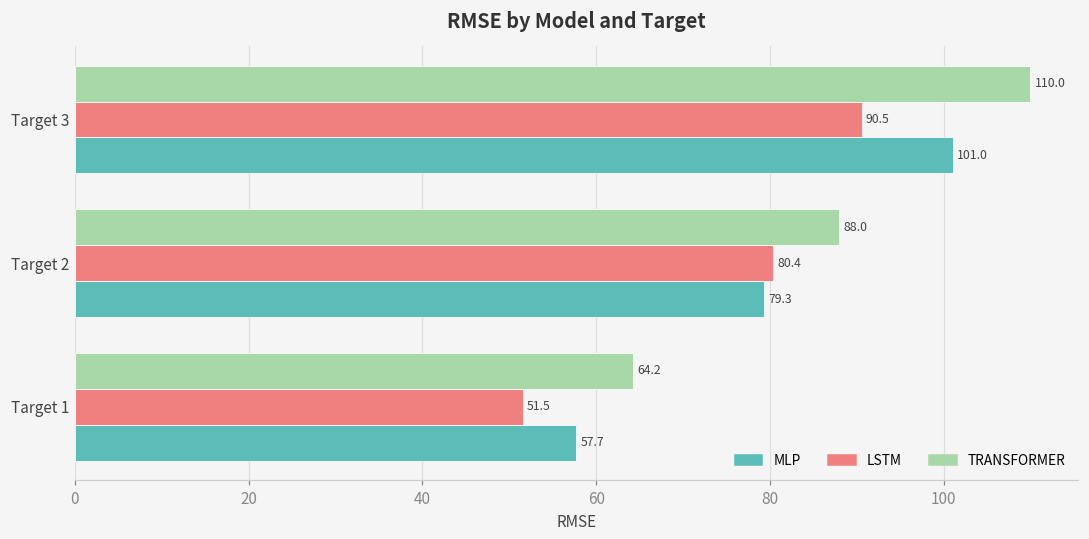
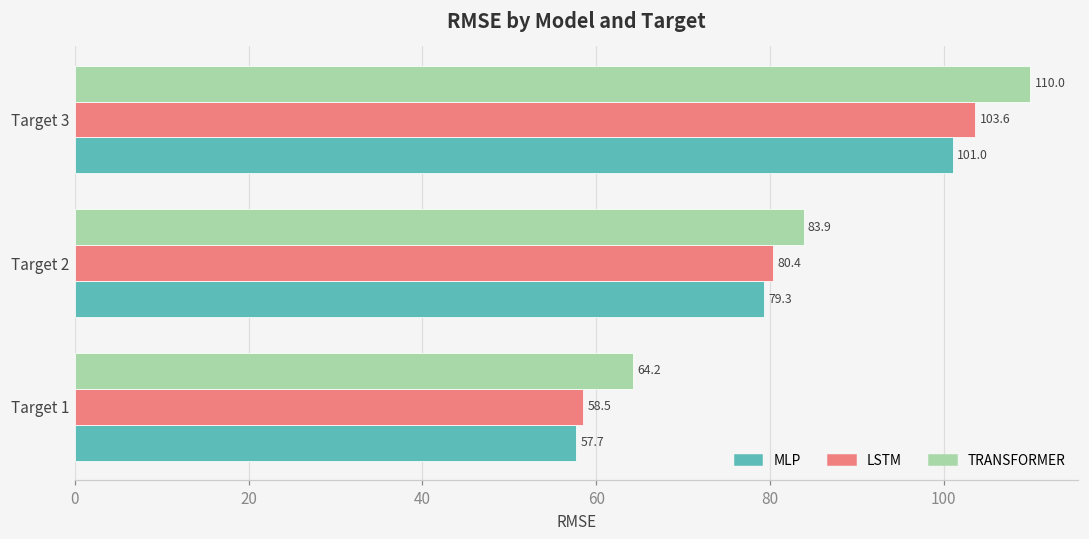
LSTM, Target 3: 90.5 -> 103.6
TRANSFORMER, Target 2: 88.0 -> 83.9
LSTM, Target 1: 51.5 -> 58.5
